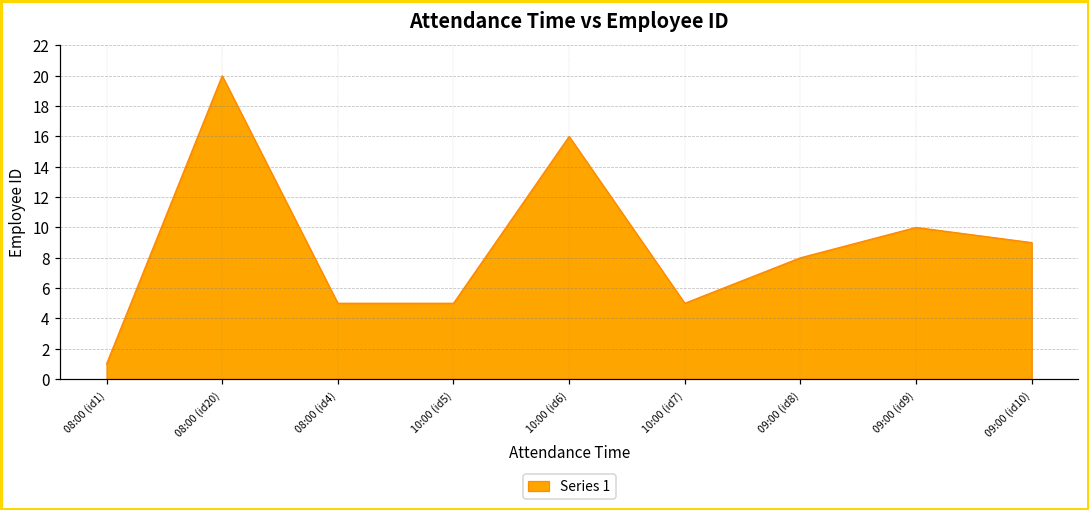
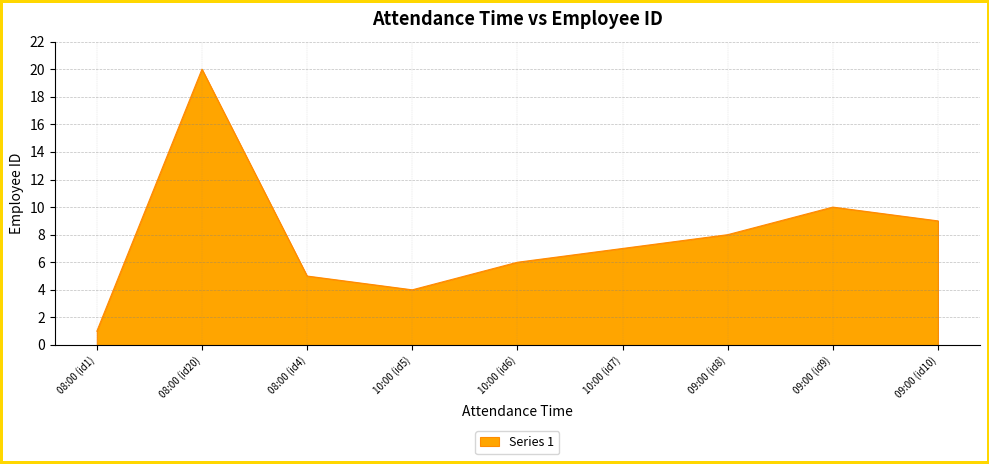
10:00 (id5): 5 -> 4
10:00 (id6): 16 -> 6
10:00 (id7): 5 -> 7
